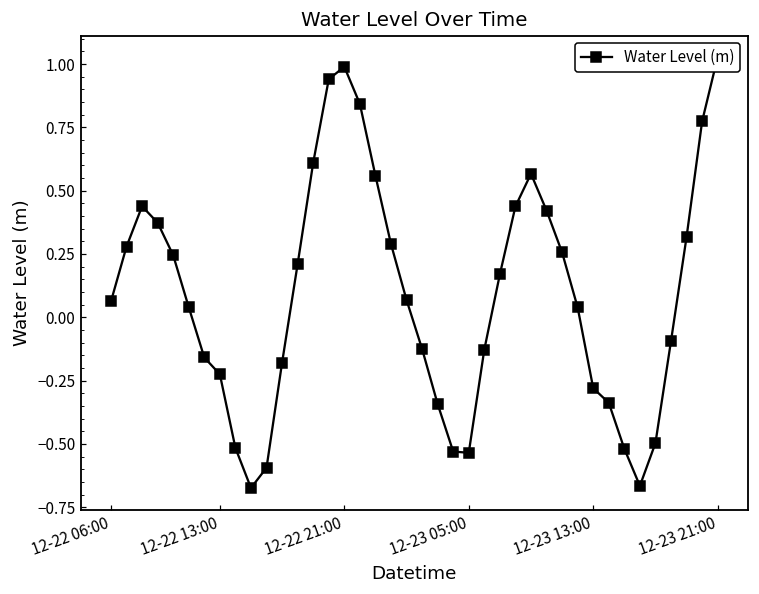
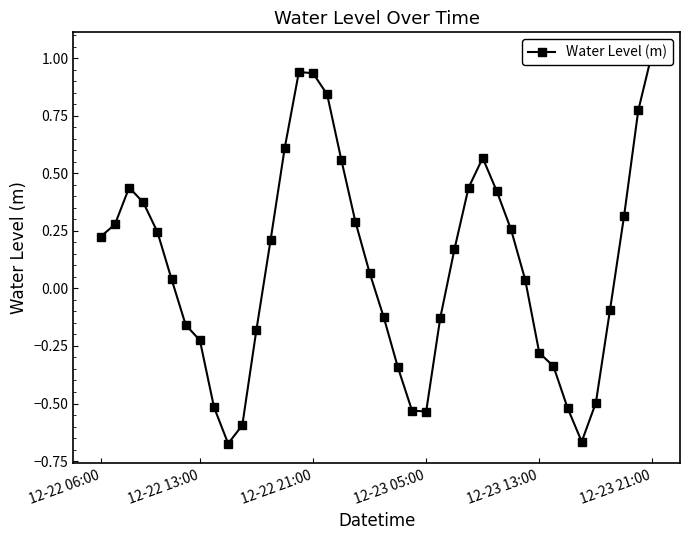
12-22 06:00: 0.06 -> 0.23
12-22 21:00: 0.99 -> 0.93
